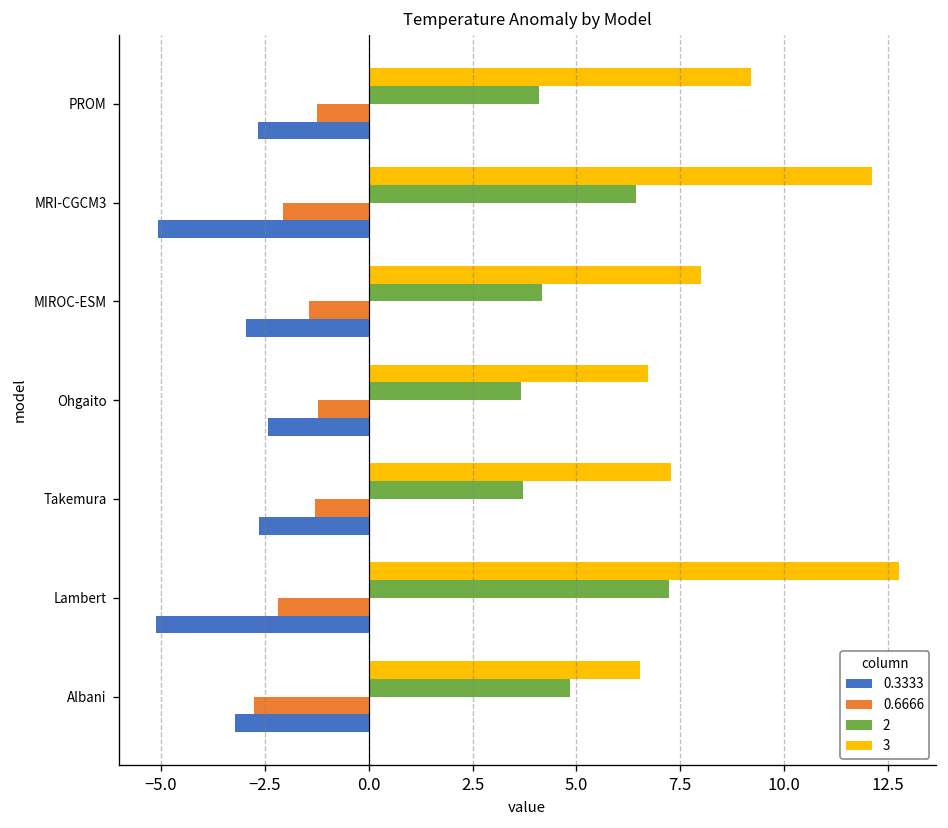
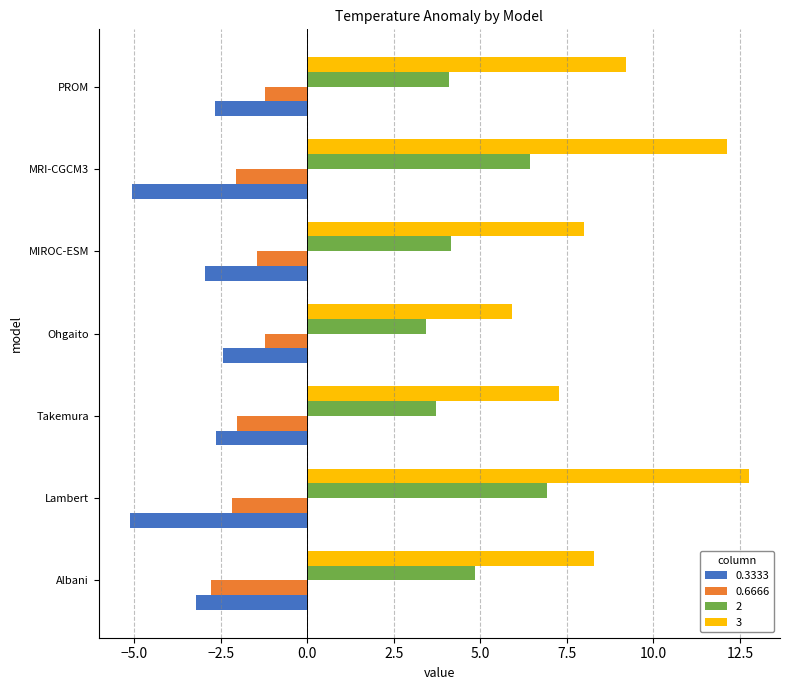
3, Ohgaito: 6.7 -> 5.9
2, Ohgaito: 3.7 -> 3.4
0.6666, Takemura: -1.3 -> -2.0
2, Lambert: 7.2 -> 6.9
3, Albani: 6.5 -> 8.3
